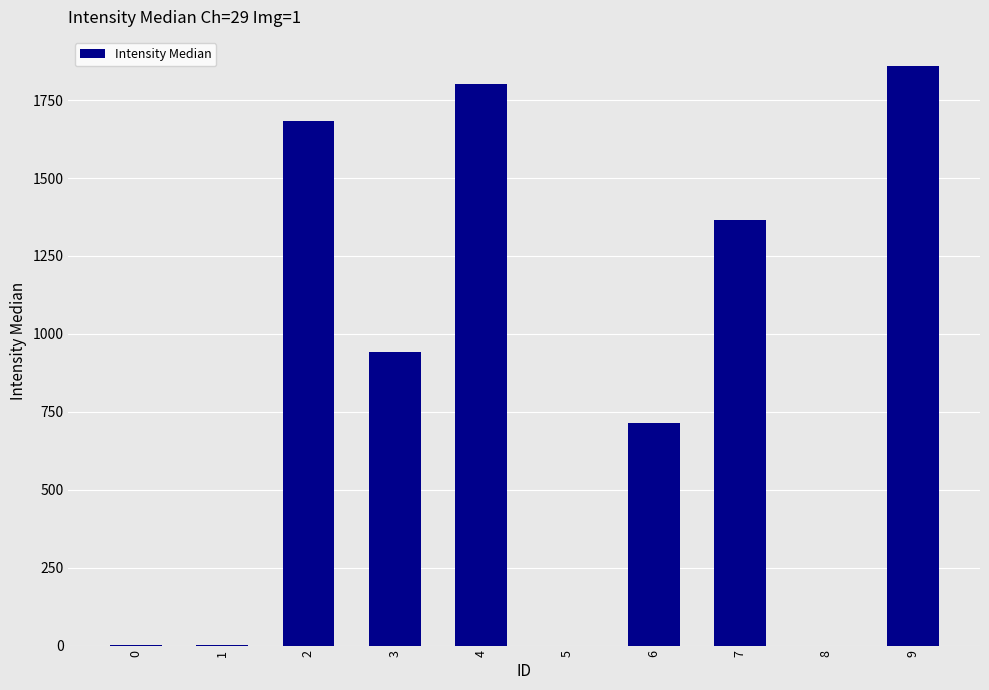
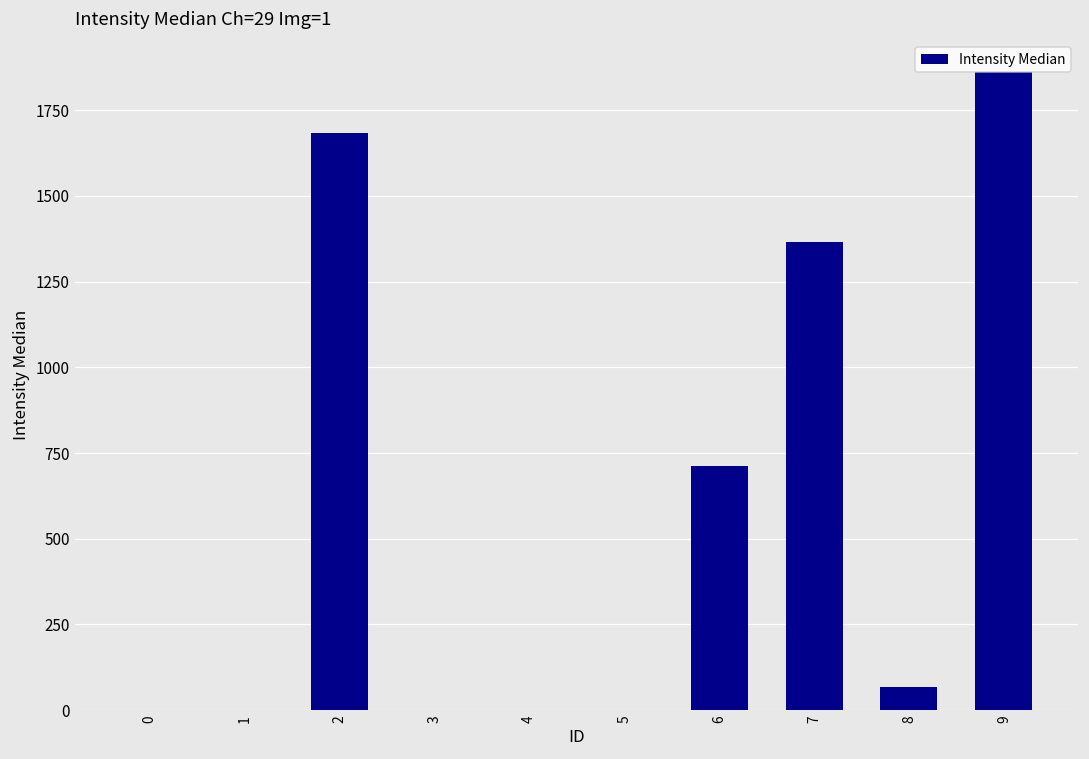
3: 940 -> 0
4: 1800 -> 0
8: 0 -> 70
